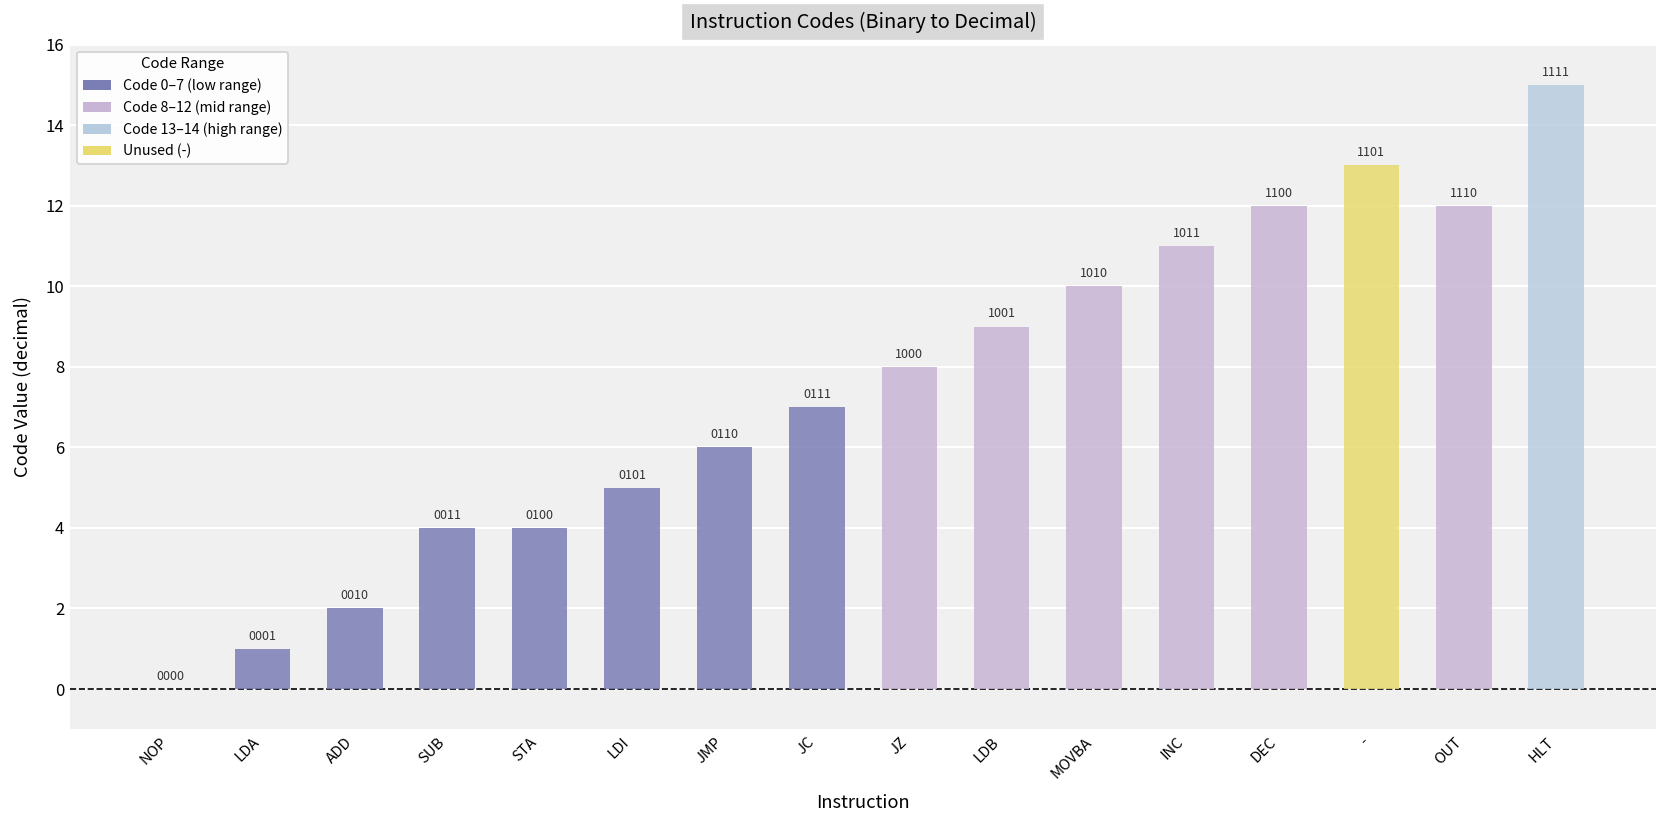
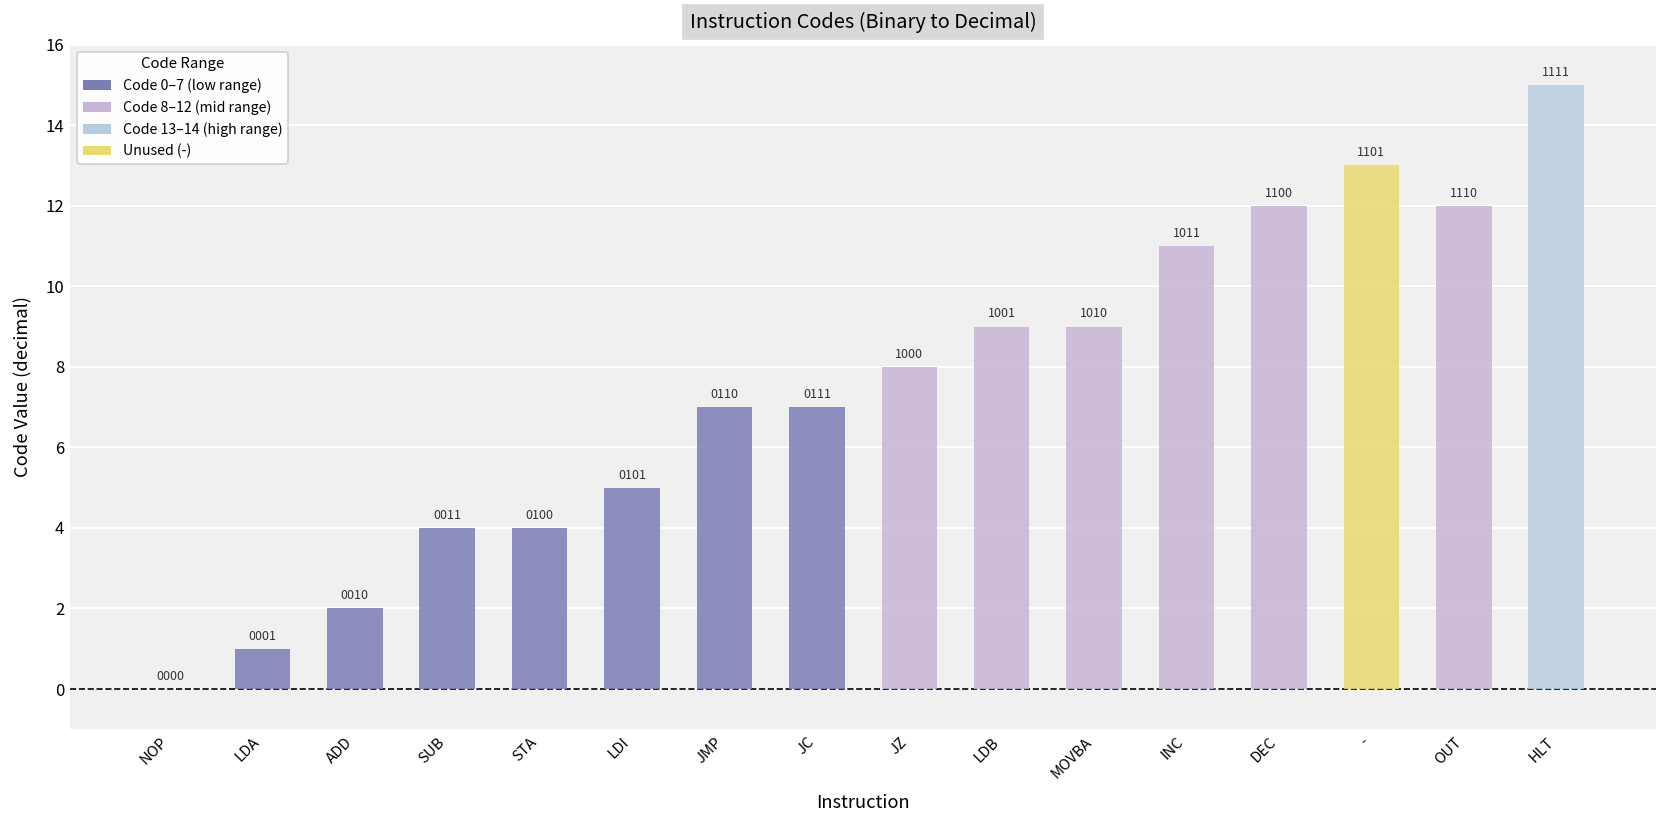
JMP: 6 -> 7
MOVBA: 10 -> 9
